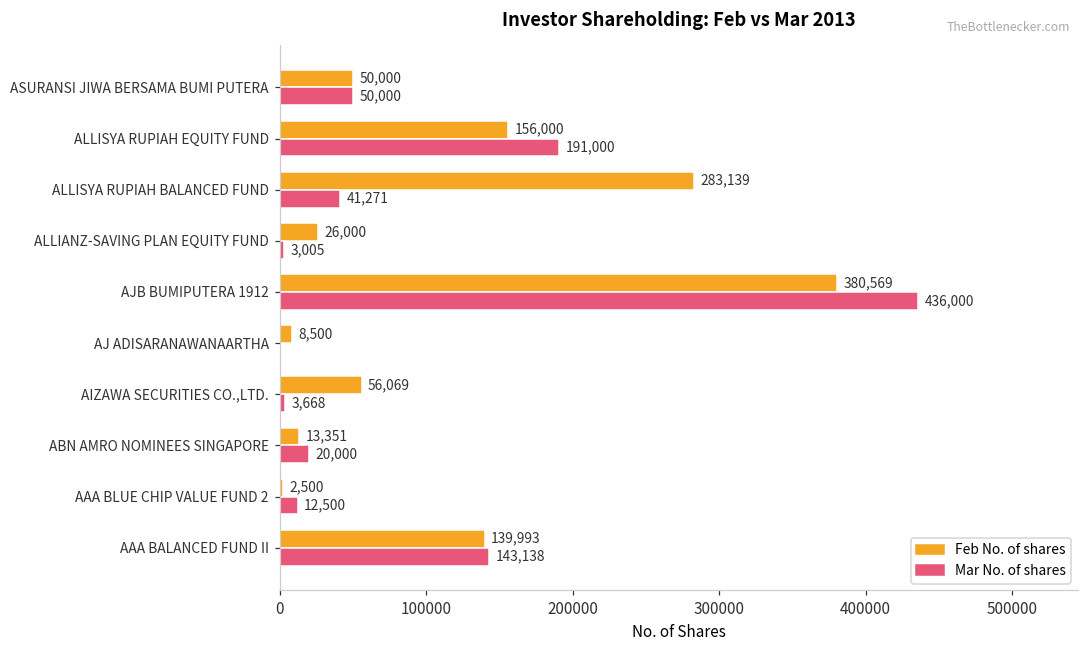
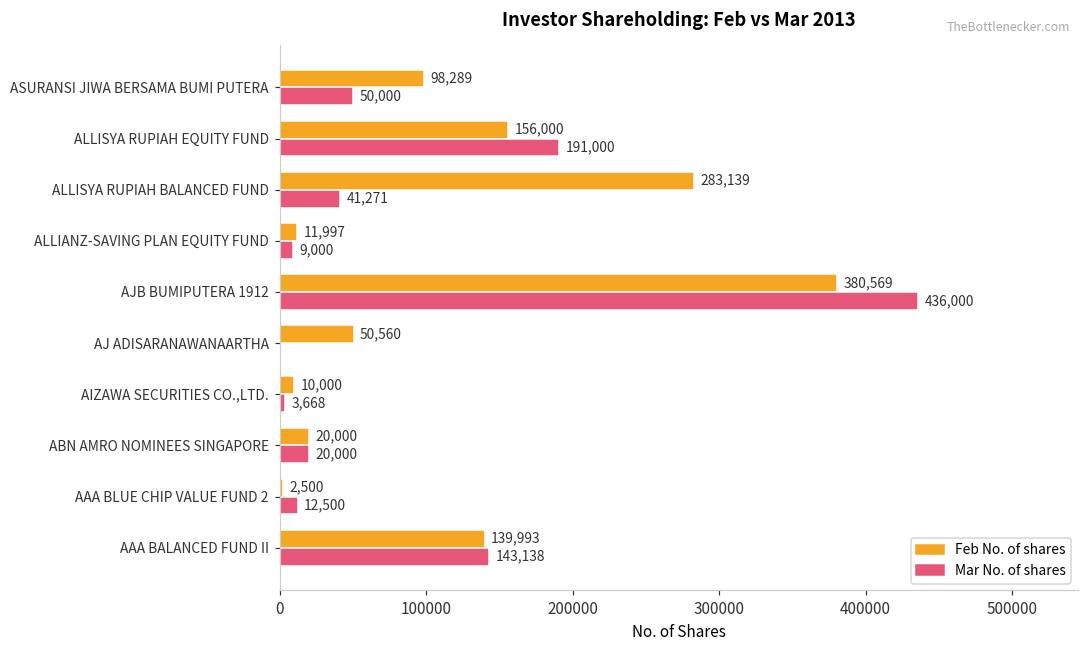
Feb No. of shares, ASURANSI JIWA BERSAMA BUMI PUTERA: 50,000 -> 98,289
Feb No. of shares, ALLIANZ-SAVING PLAN EQUITY FUND: 26,000 -> 11,997
Mar No. of shares, ALLIANZ-SAVING PLAN EQUITY FUND: 3,005 -> 9,000
Feb No. of shares, AJ ADISARANAWANAARTHA: 8,500 -> 50,560
Feb No. of shares, AIZAWA SECURITIES CO.,LTD.: 56,069 -> 10,000
Feb No. of shares, ABN AMRO NOMINEES SINGAPORE: 13,351 -> 20,000
